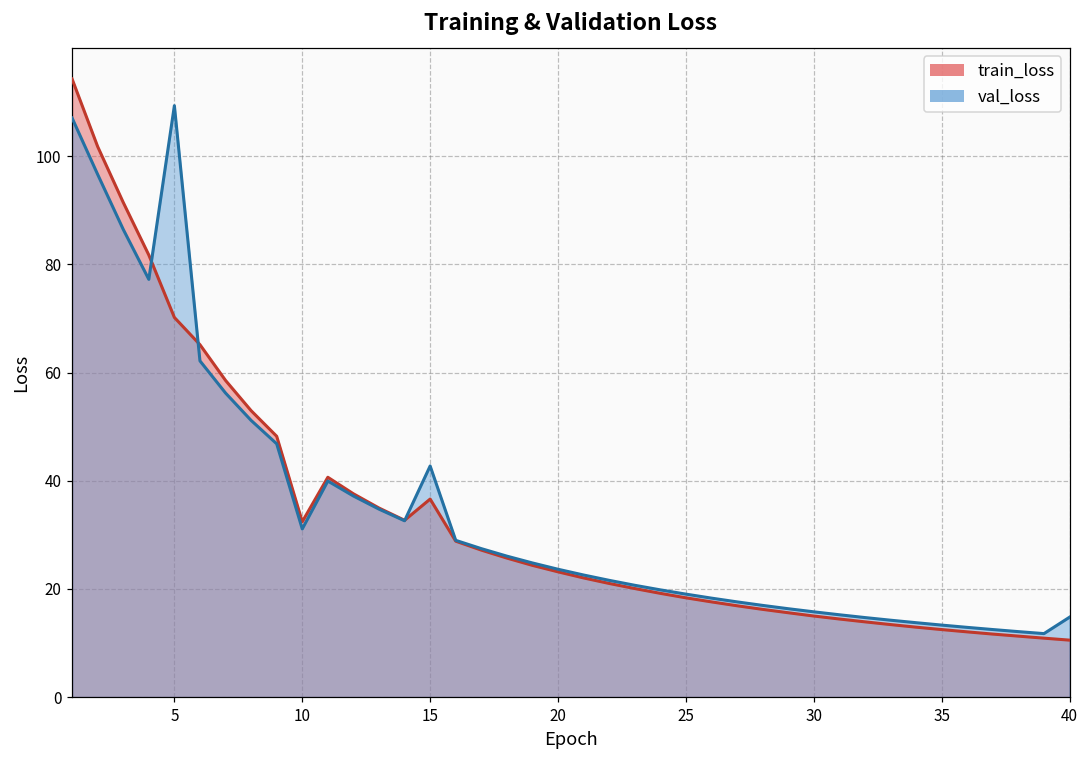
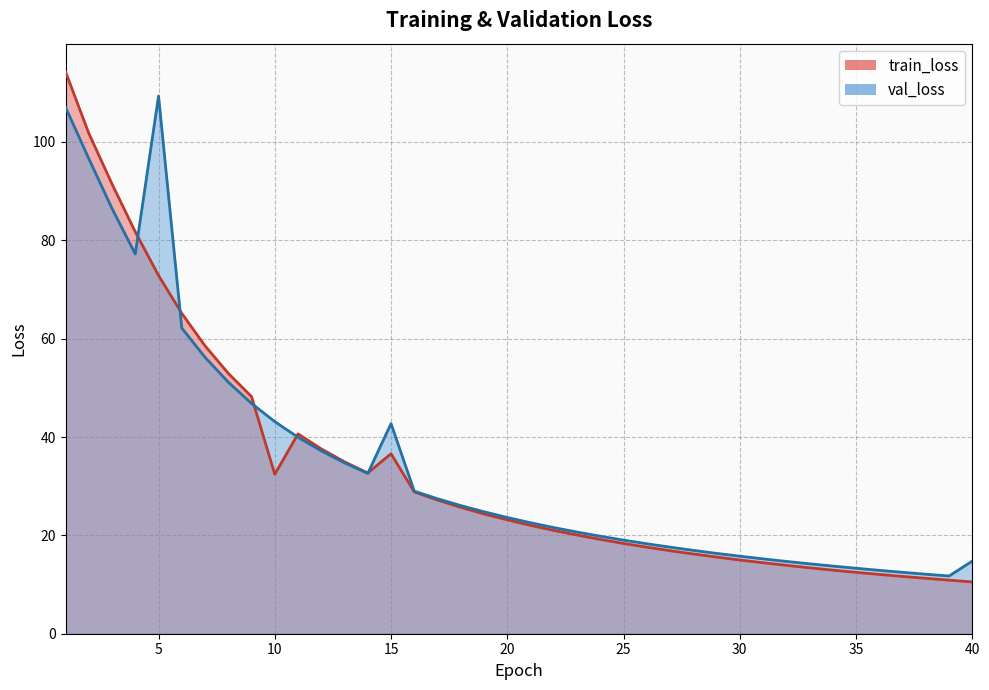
train_loss, 5: 70 -> 73
val_loss, 10: 31 -> 43
